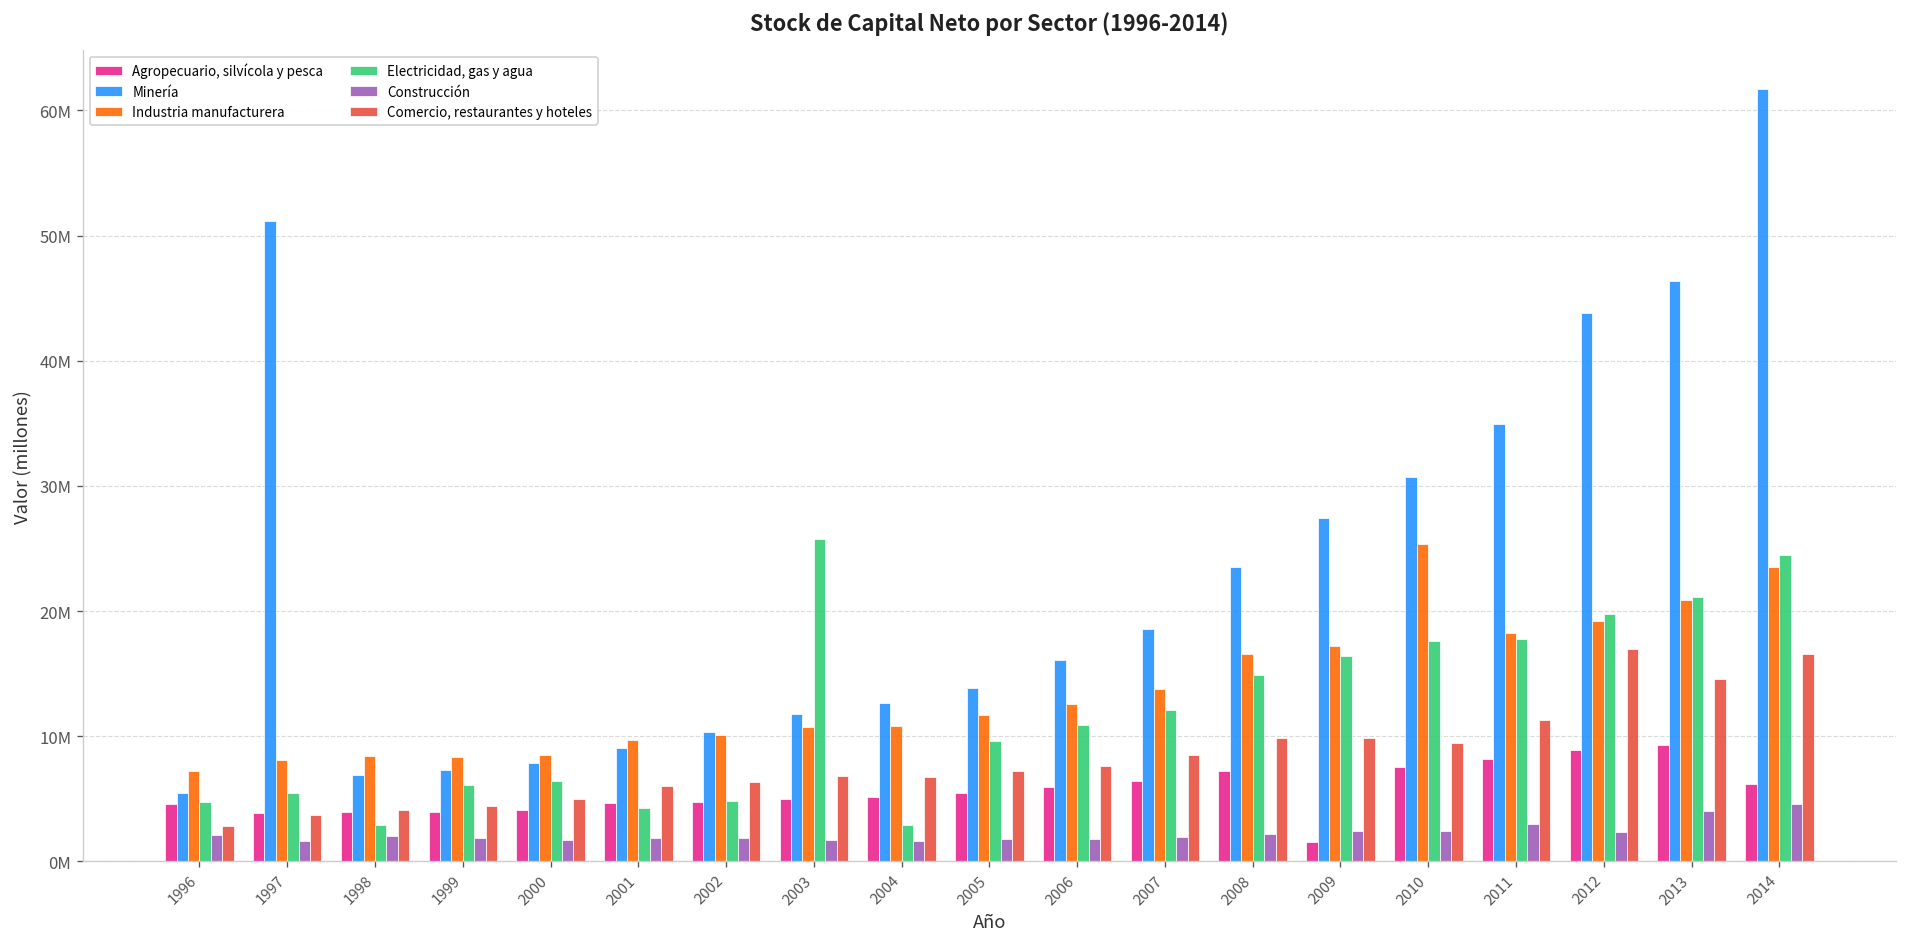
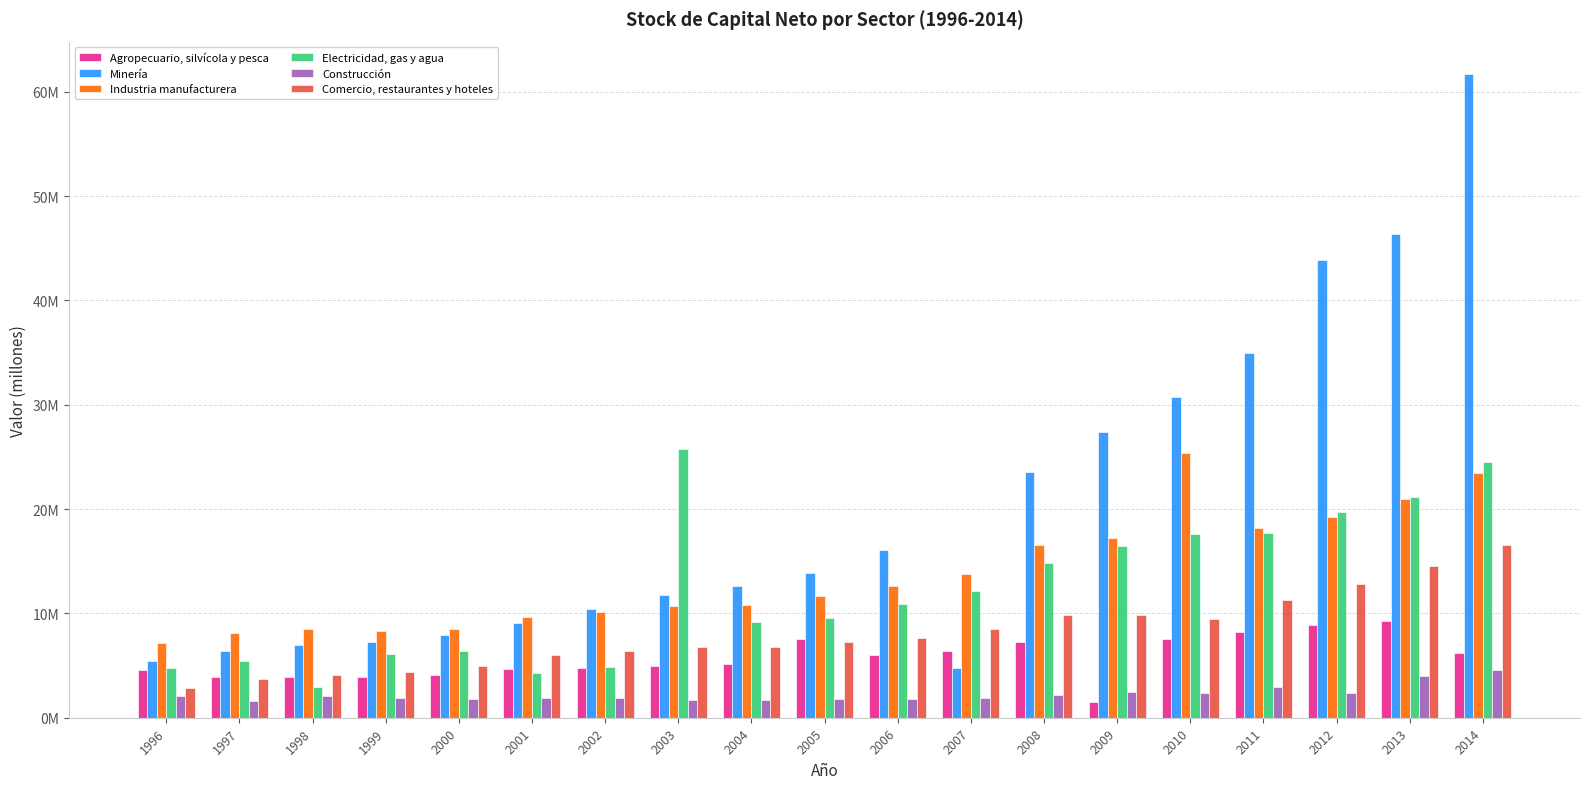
Minería, 1997: 51200000 -> 6400000
Electricidad, gas y agua, 2004: 2900000 -> 9200000
Agropecuario, silvícola y pesca, 2005: 5500000 -> 7500000
Minería, 2007: 18600000 -> 4800000
Comercio, restaurantes y hoteles, 2012: 17000000 -> 12800000
